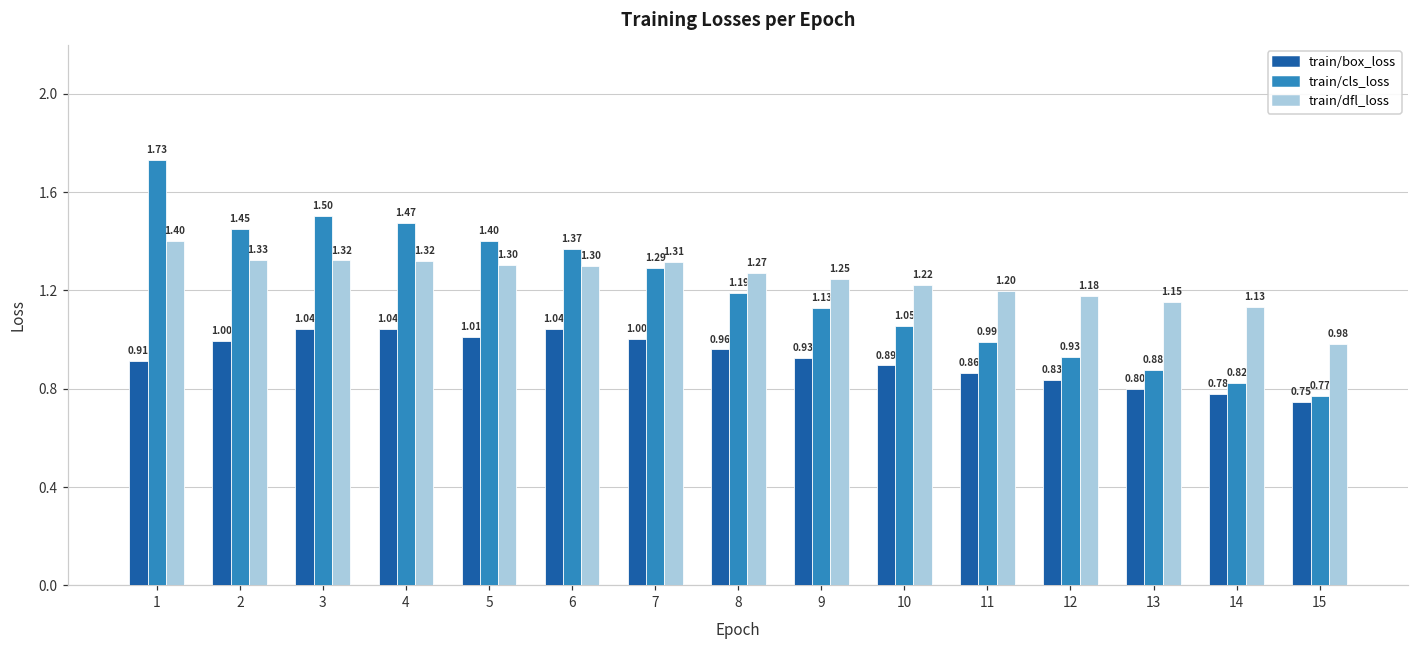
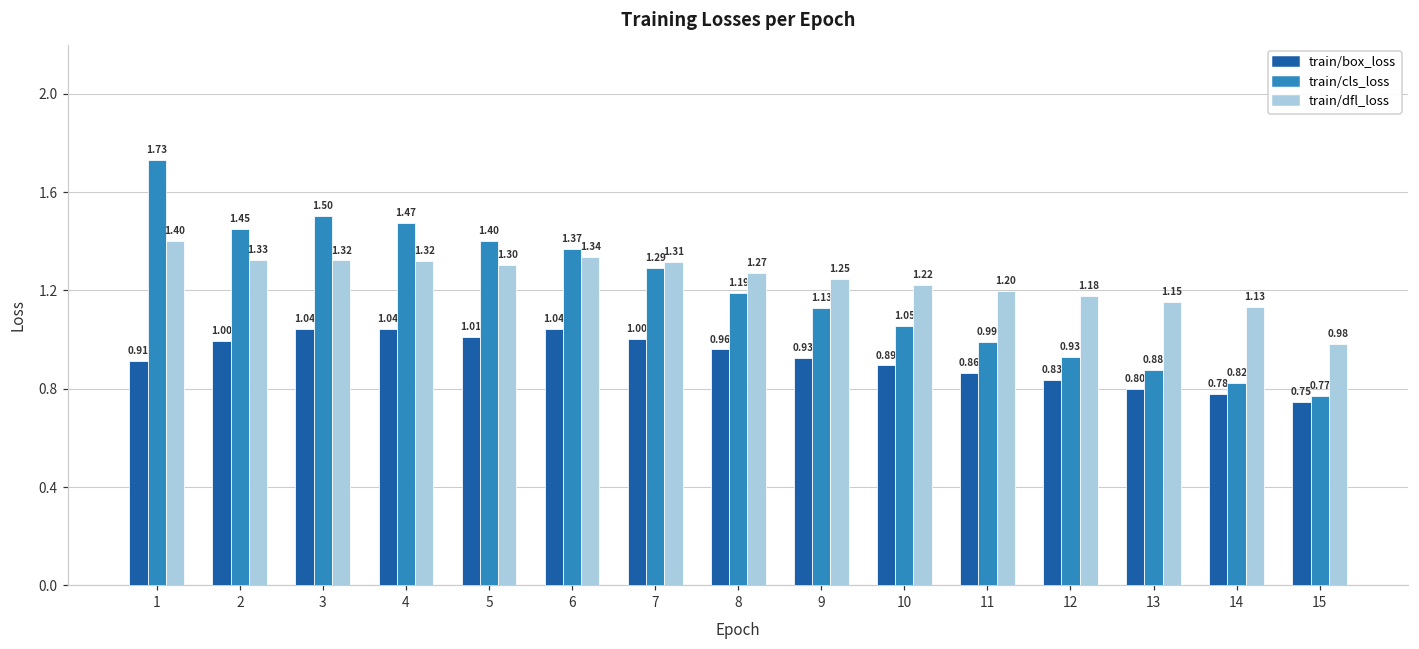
train/dfl_loss, 6: 1.30 -> 1.34
